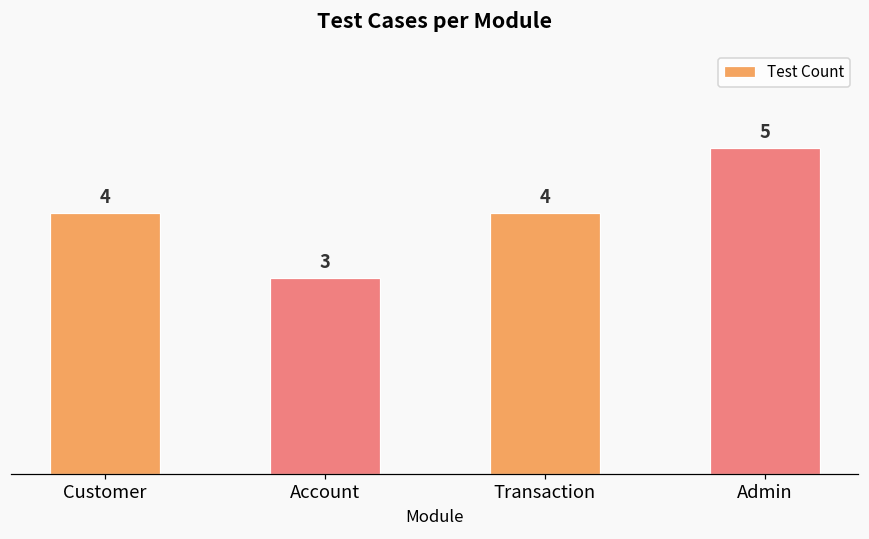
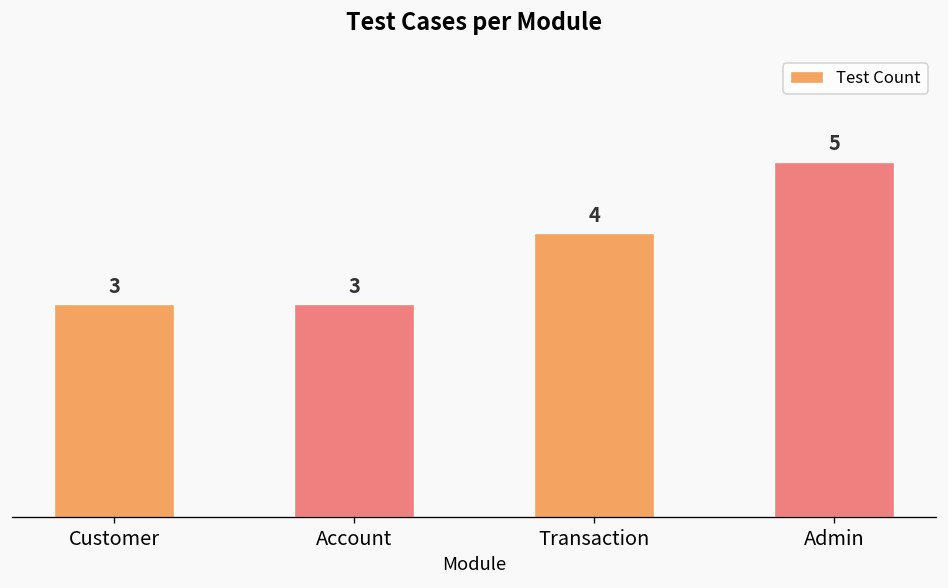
Customer: 4 -> 3
